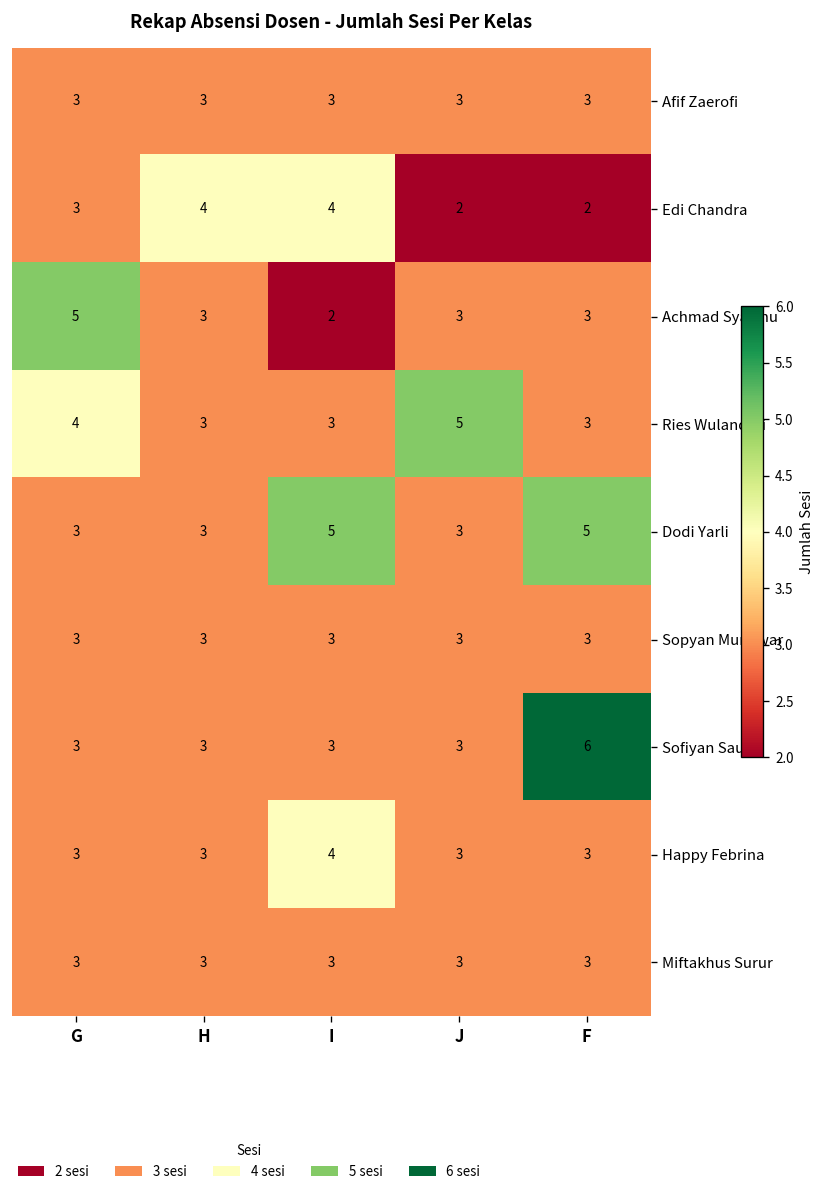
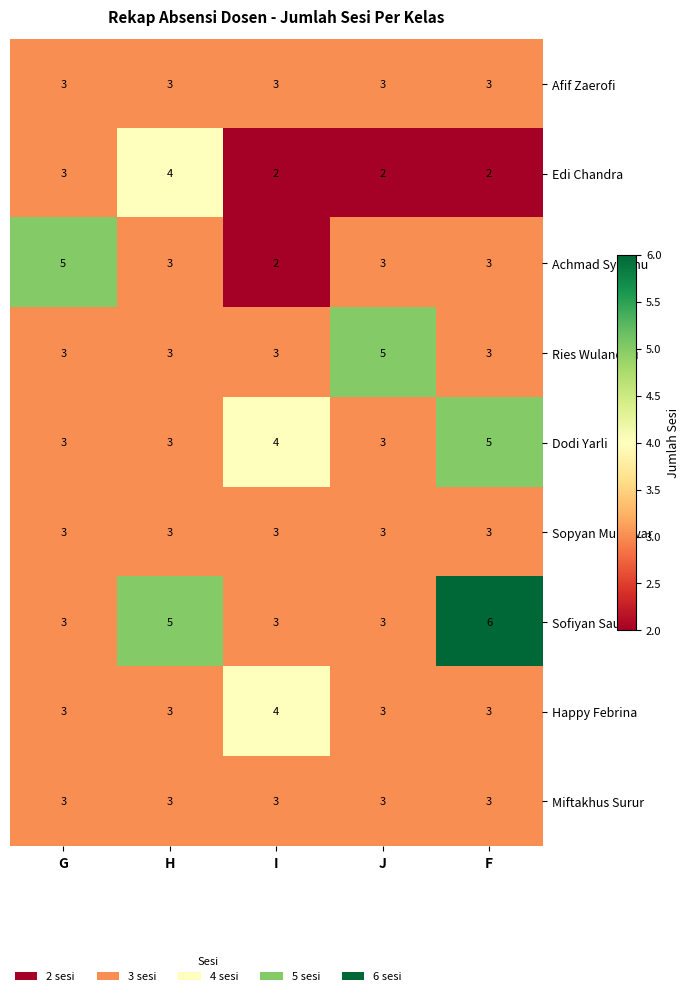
Edi Chandra, I: 4 -> 2
Ries Wulandari, G: 4 -> 3
Dodi Yarli, I: 5 -> 4
Sofiyan Sauri, H: 3 -> 5
